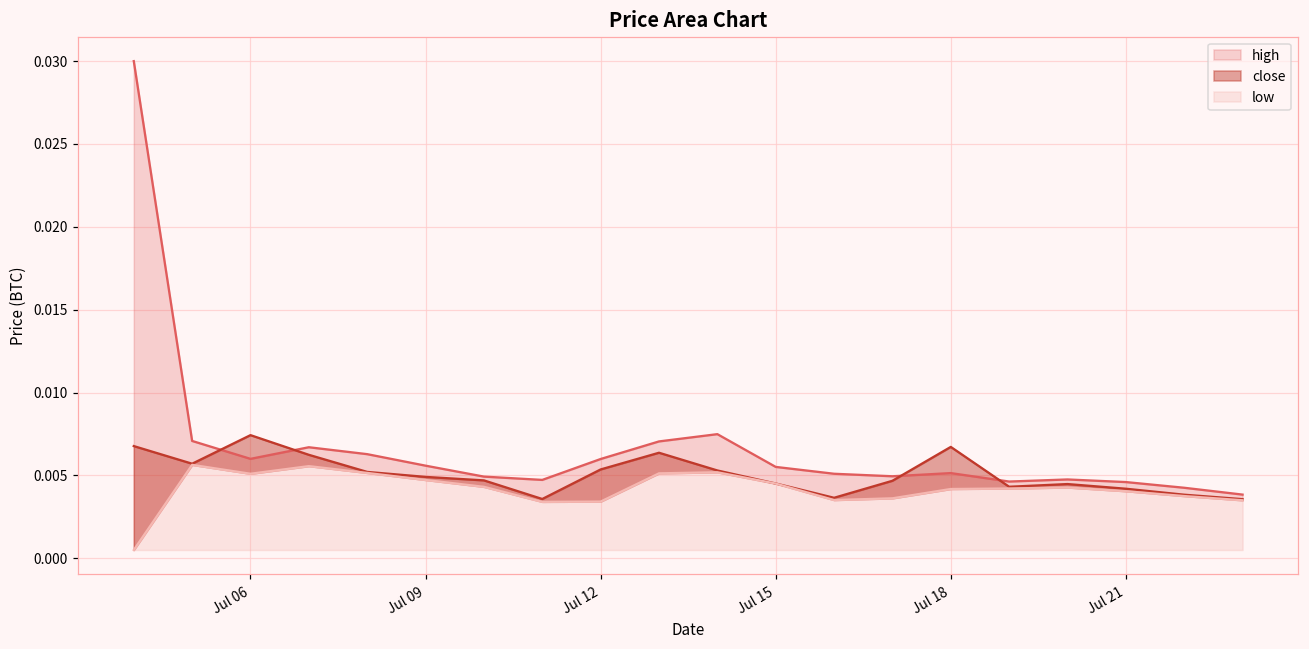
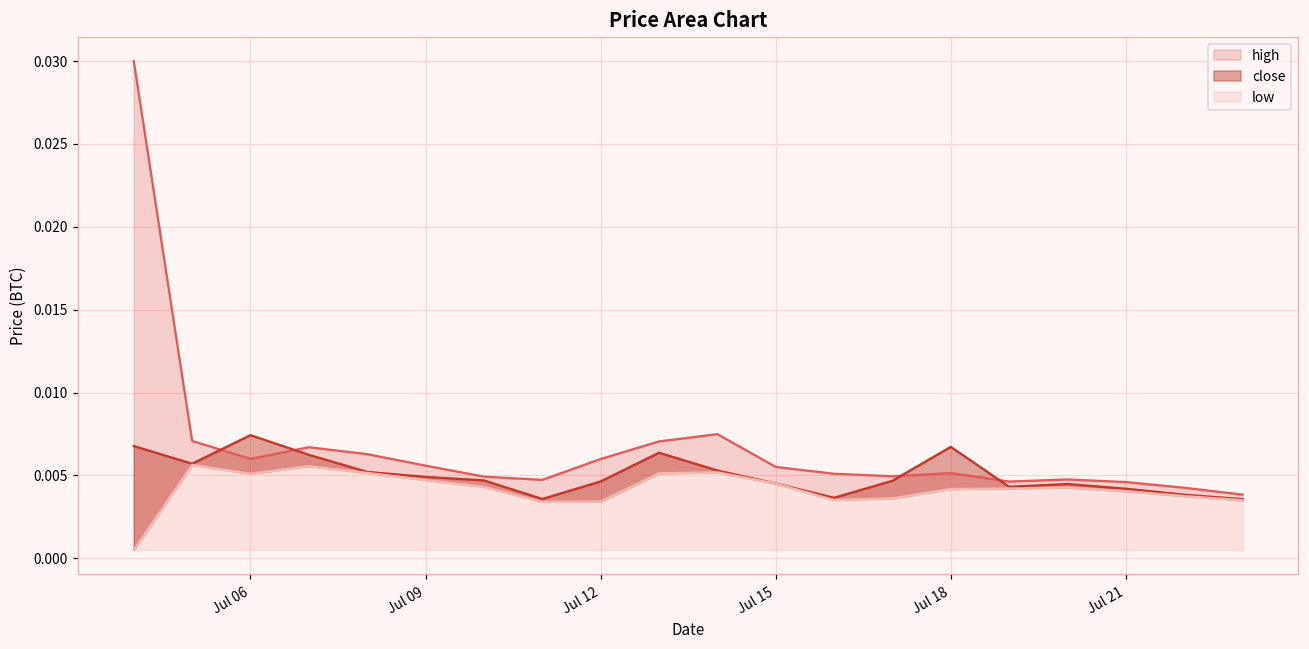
close, Jul 12: 0.0054 -> 0.0046
